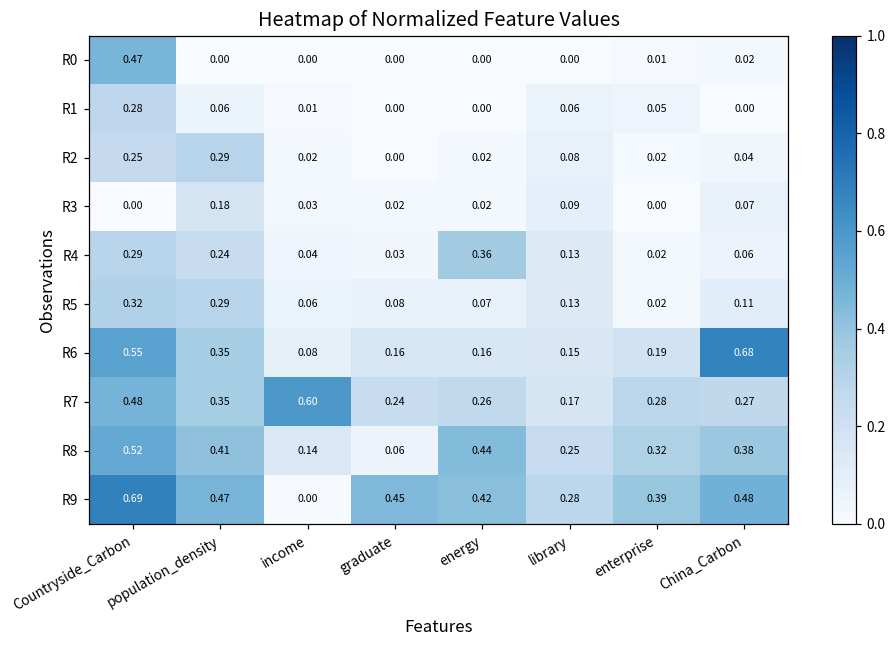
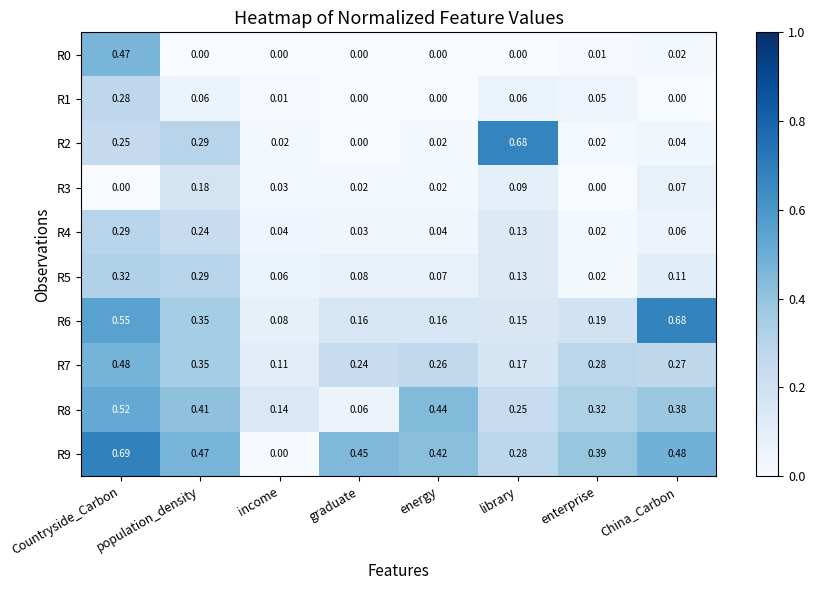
R2, library: 0.08 -> 0.68
R4, energy: 0.36 -> 0.04
R7, income: 0.60 -> 0.11
